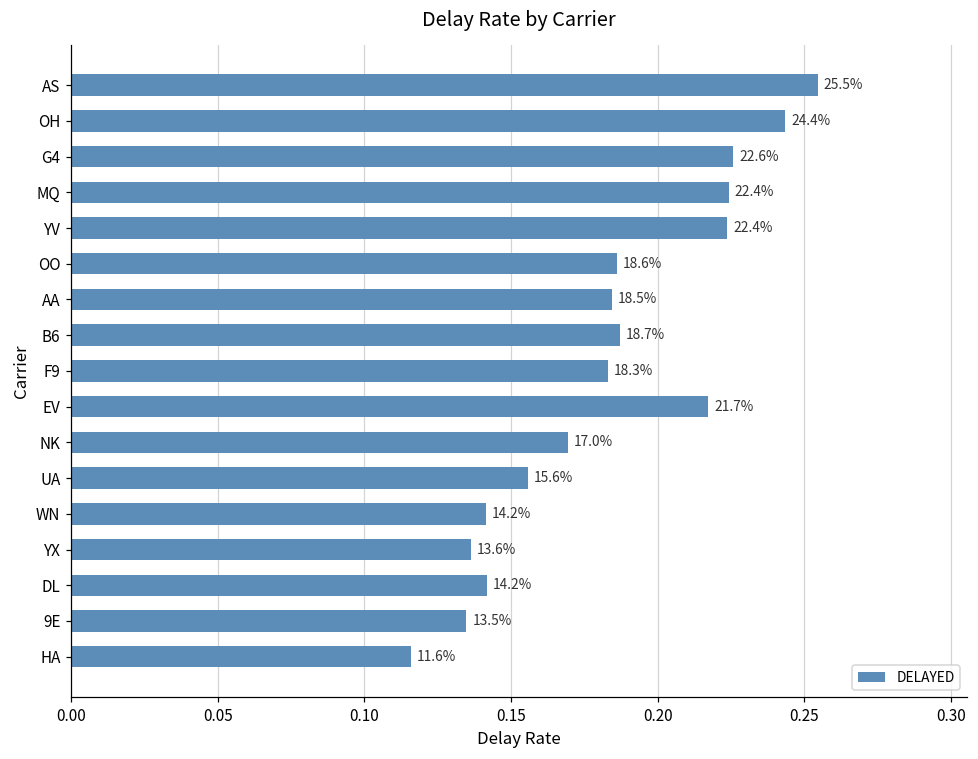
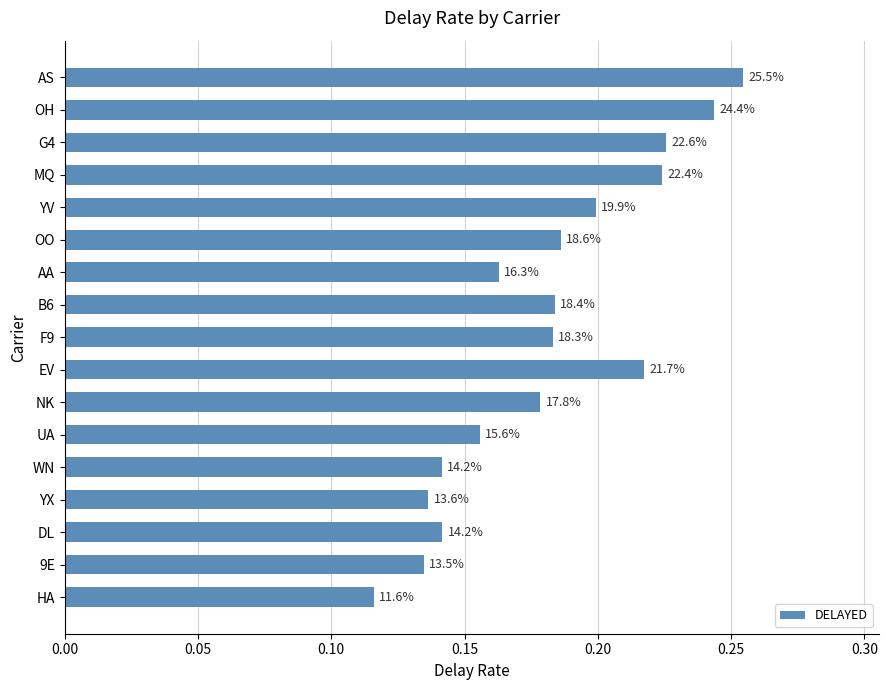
YV: 22.4% -> 19.9%
AA: 18.5% -> 16.3%
B6: 18.7% -> 18.4%
NK: 17.0% -> 17.8%
